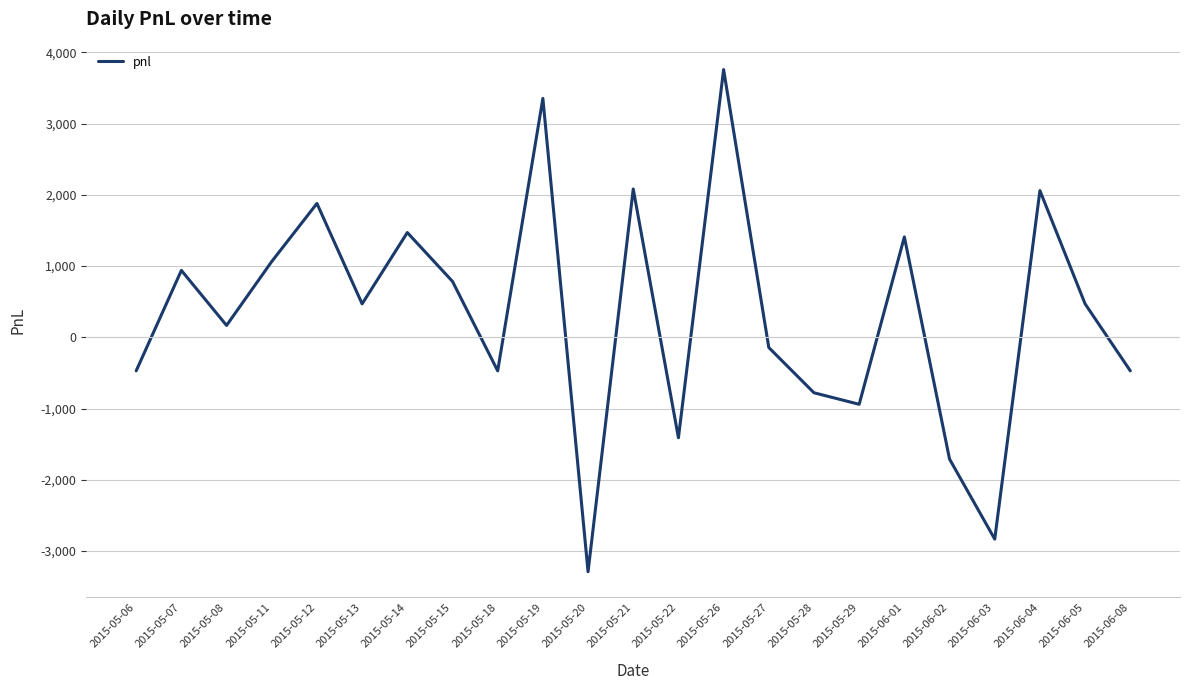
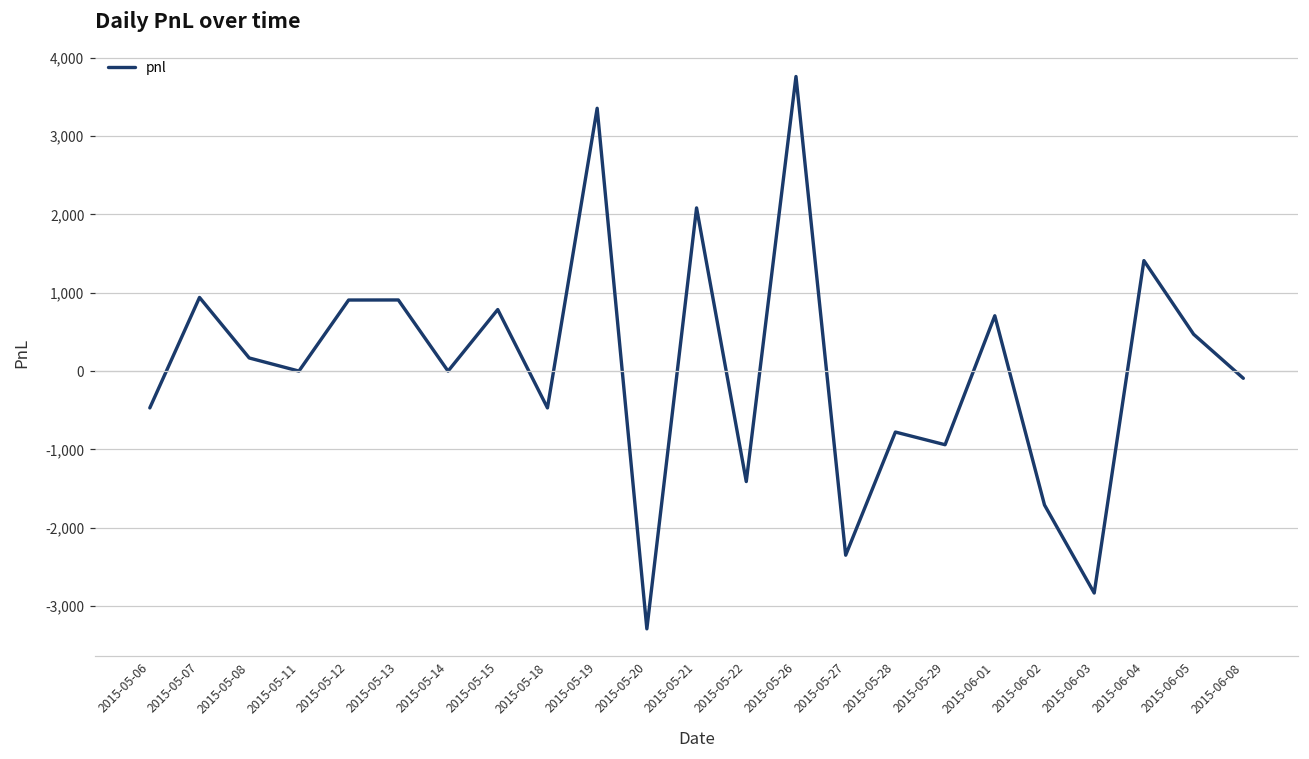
2015-05-11: 1,100 -> 0
2015-05-12: 1,900 -> 900
2015-05-13: 500 -> 900
2015-05-14: 1,500 -> 0
2015-05-27: -100 -> -2,400
2015-06-01: 1,400 -> 700
2015-06-04: 2,100 -> 1,400
2015-06-08: -500 -> -100
